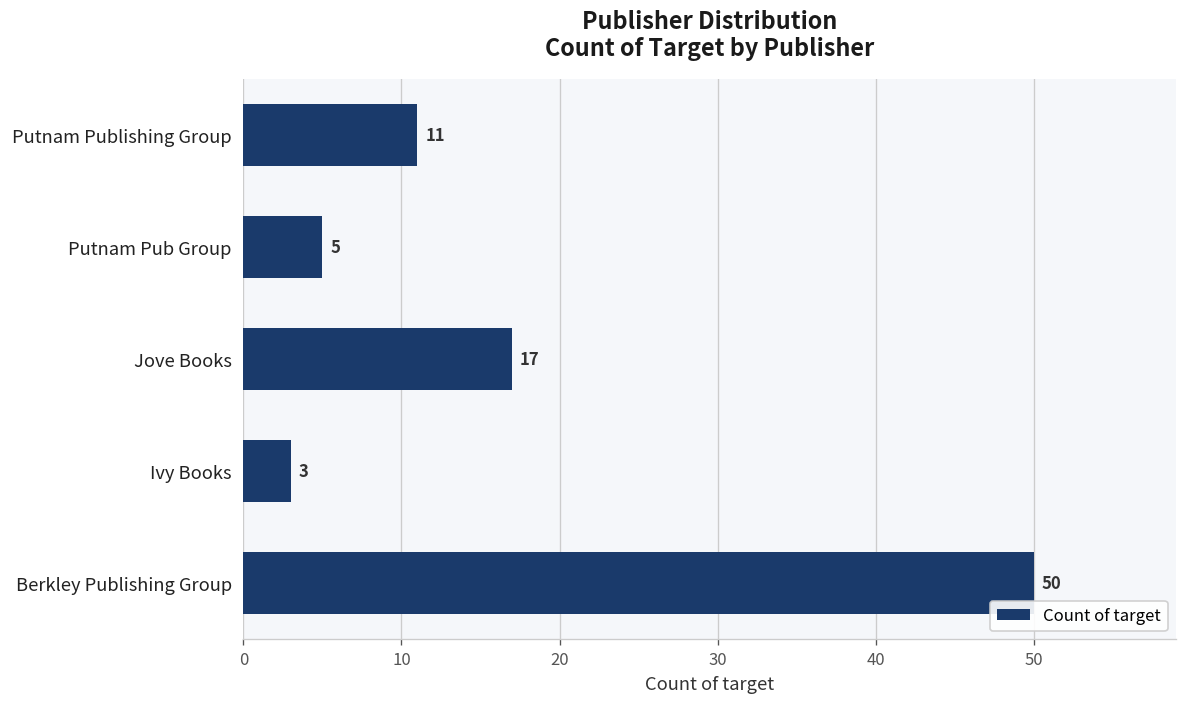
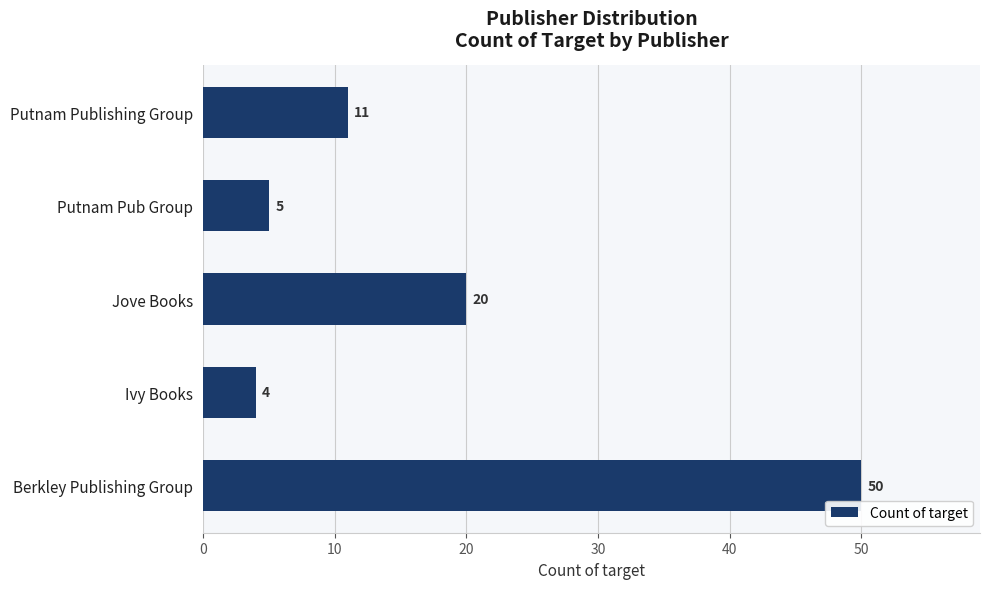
Jove Books: 17 -> 20
Ivy Books: 3 -> 4
